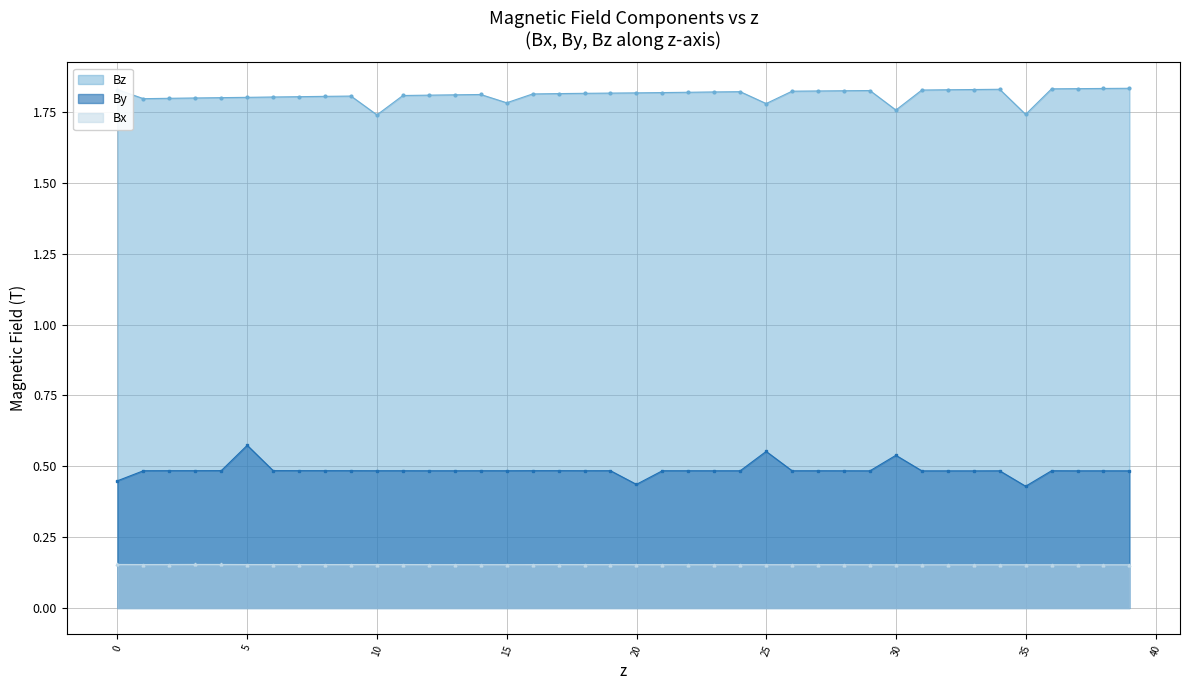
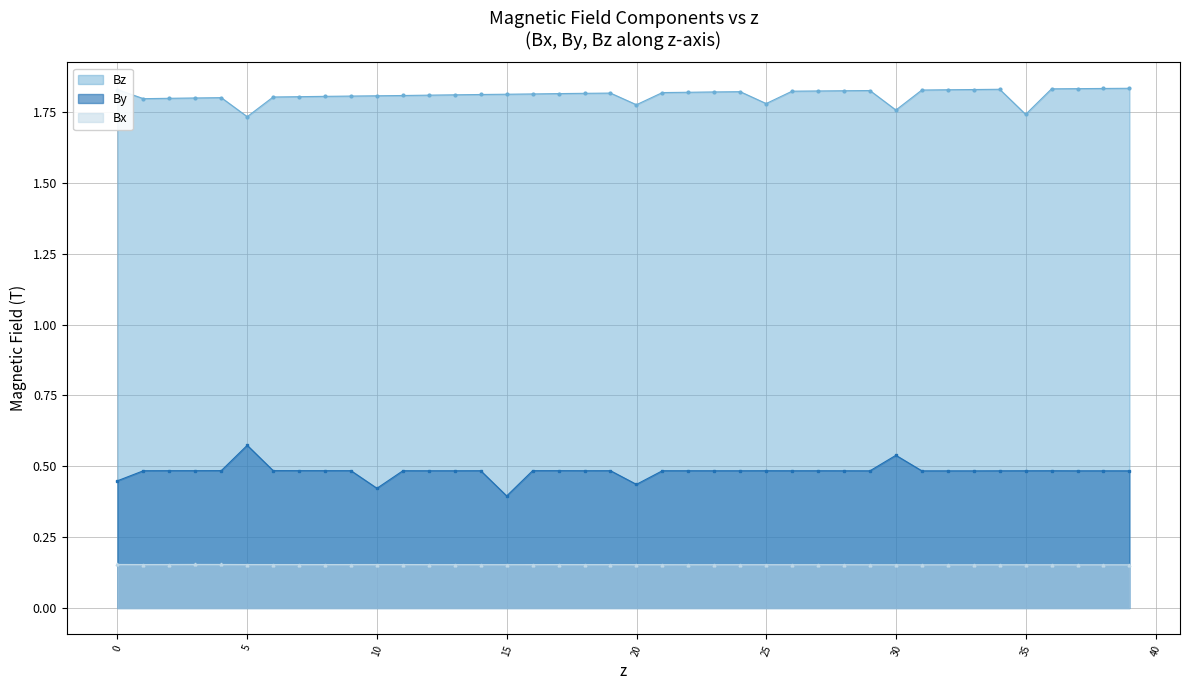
Bz, 5: 1.80 -> 1.73
Bz, 10: 1.74 -> 1.81
By, 10: 0.48 -> 0.42
Bz, 15: 1.78 -> 1.81
By, 15: 0.48 -> 0.40
Bz, 20: 1.82 -> 1.78
By, 25: 0.55 -> 0.48
By, 35: 0.43 -> 0.48
